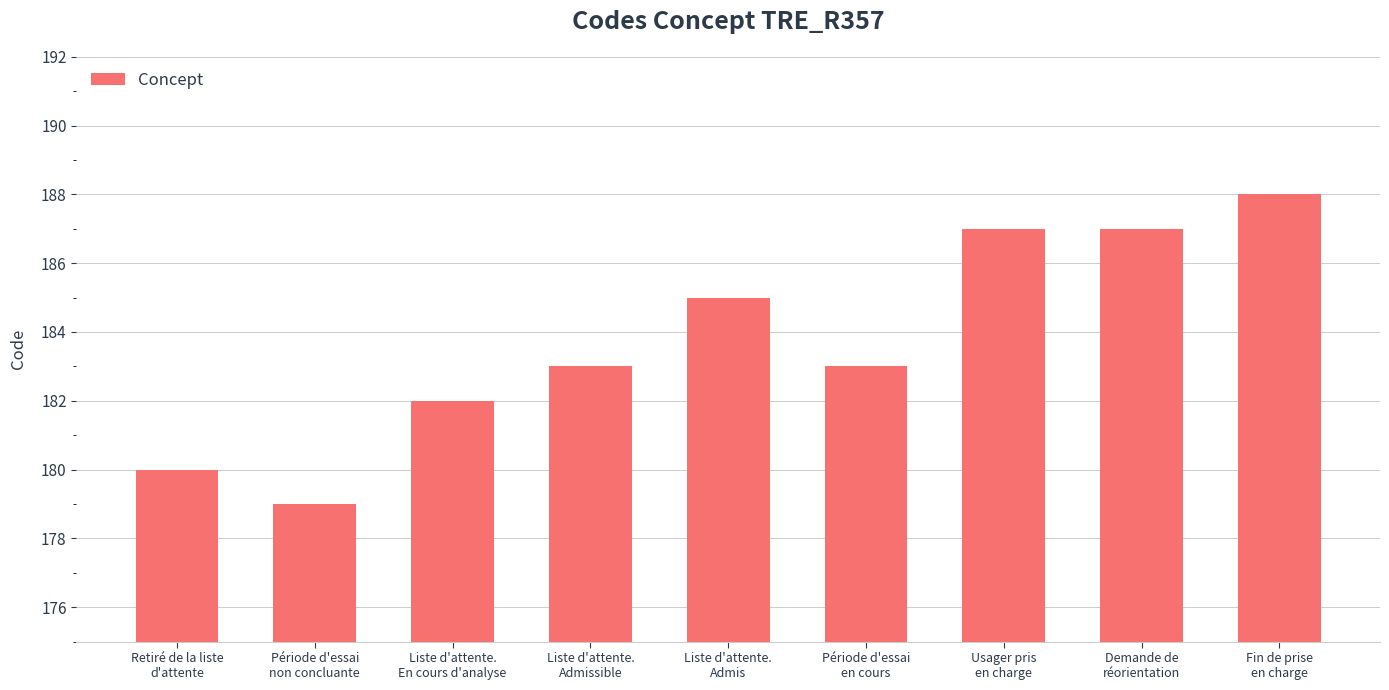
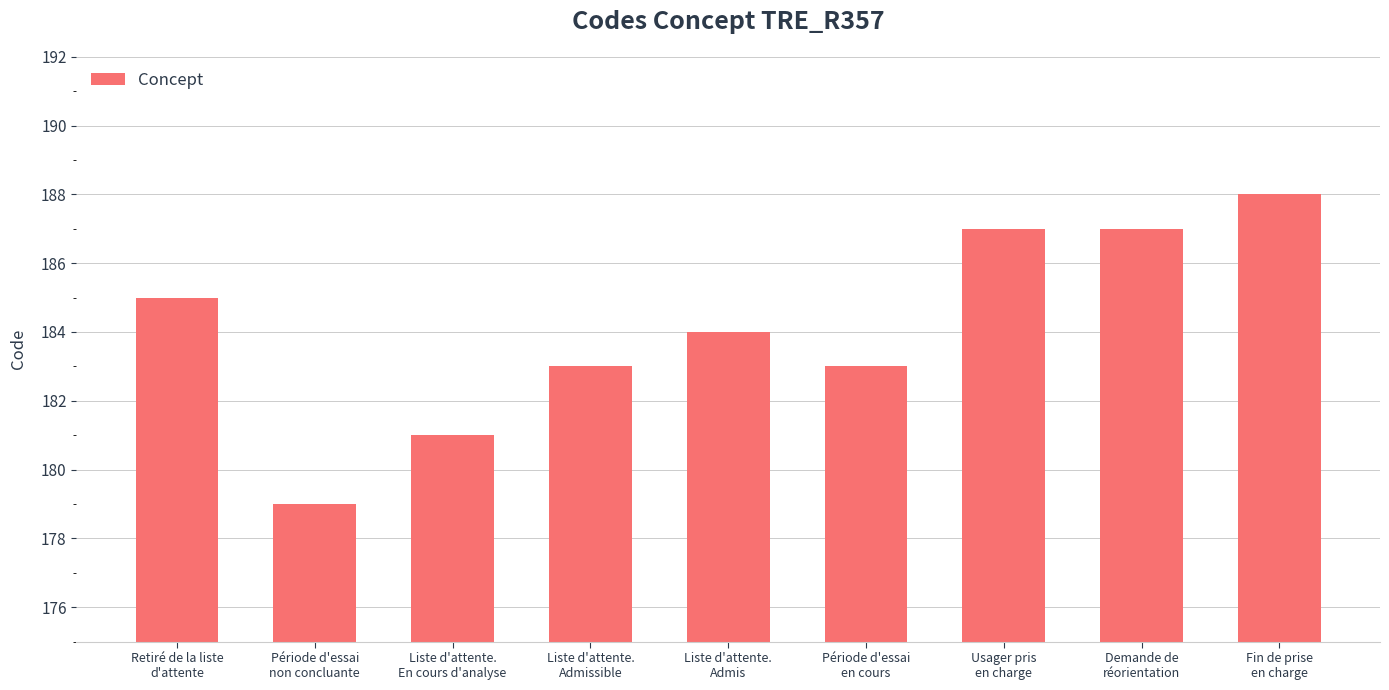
Retiré de la liste d'attente: 180 -> 185
Liste d'attente. En cours d'analyse: 182 -> 181
Liste d'attente. Admis: 185 -> 184
